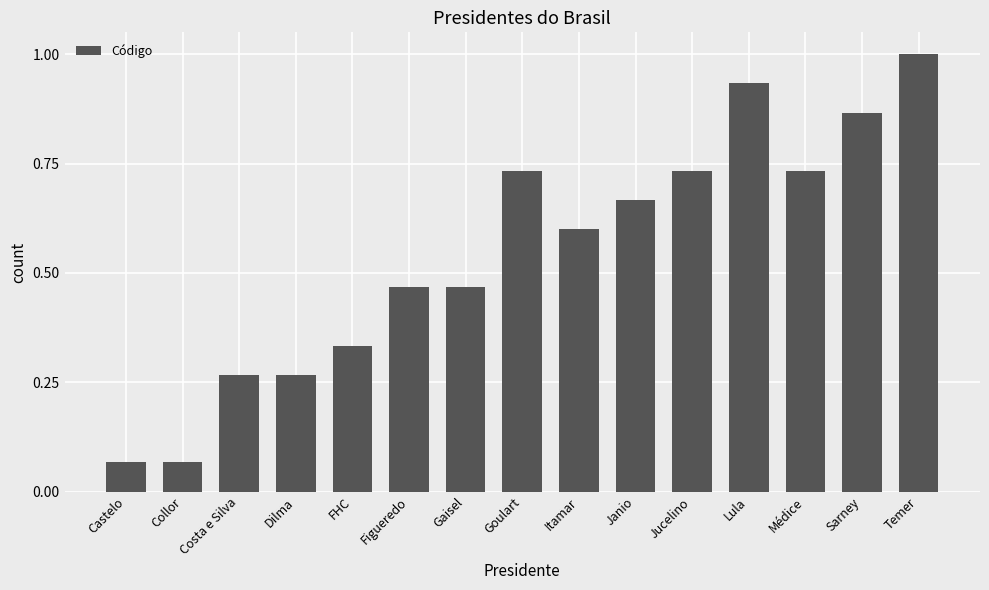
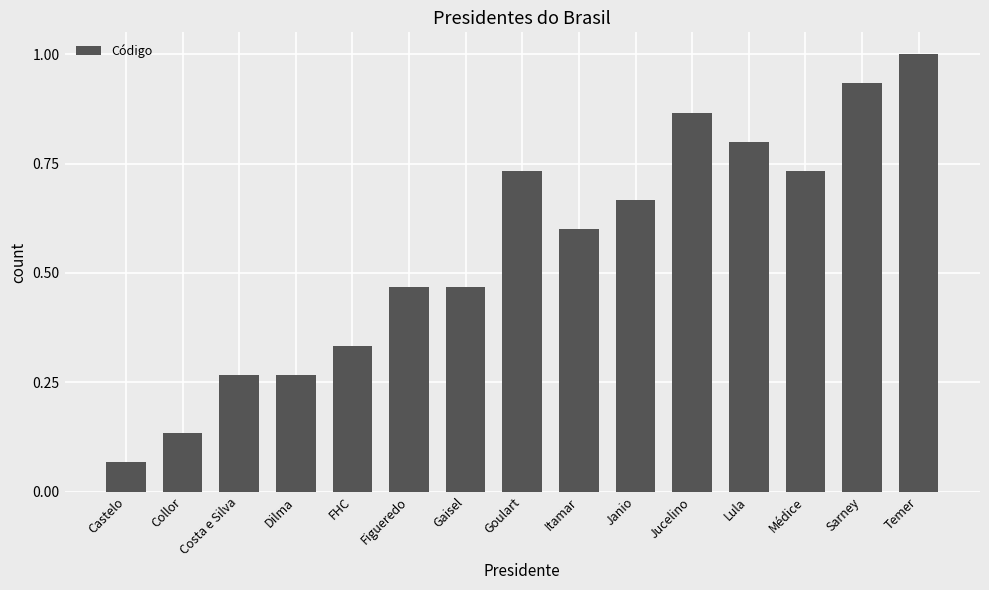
Collor: 0.07 -> 0.13
Jucelino: 0.73 -> 0.87
Lula: 0.93 -> 0.80
Sarney: 0.87 -> 0.93
